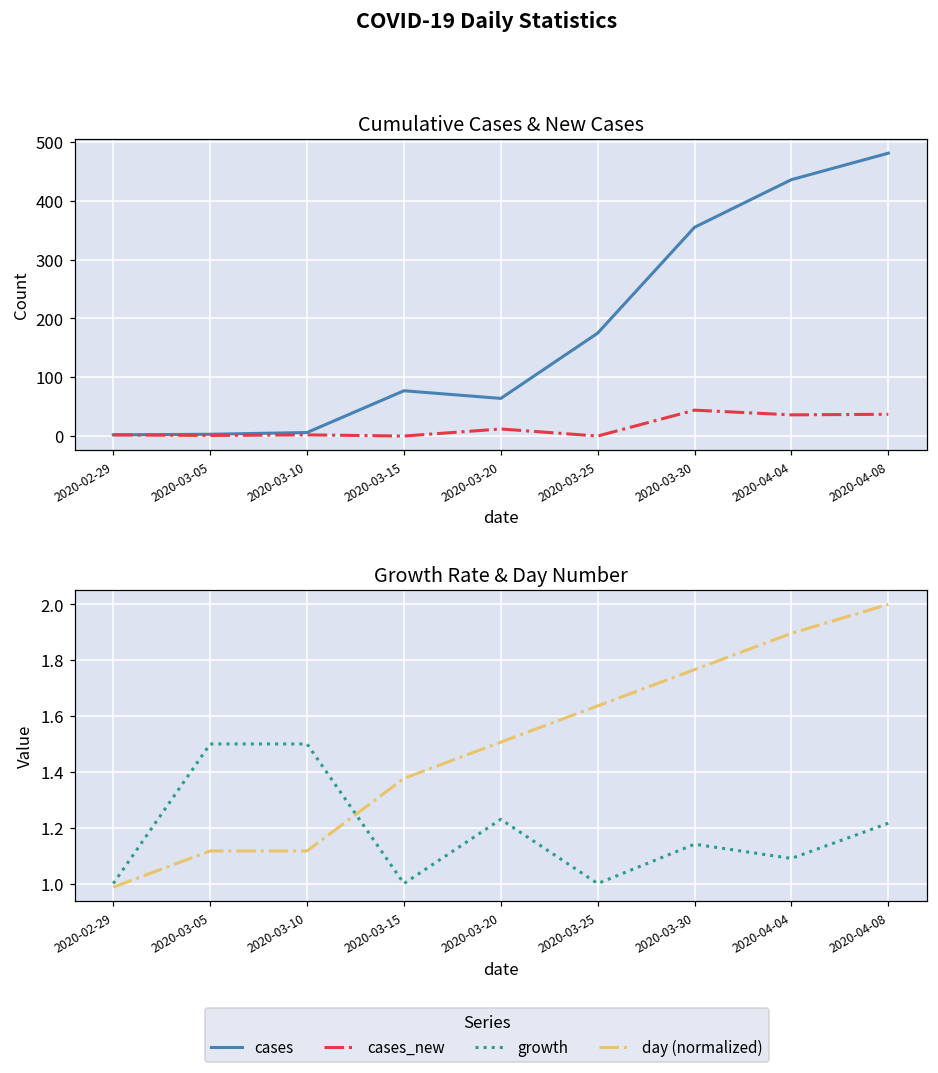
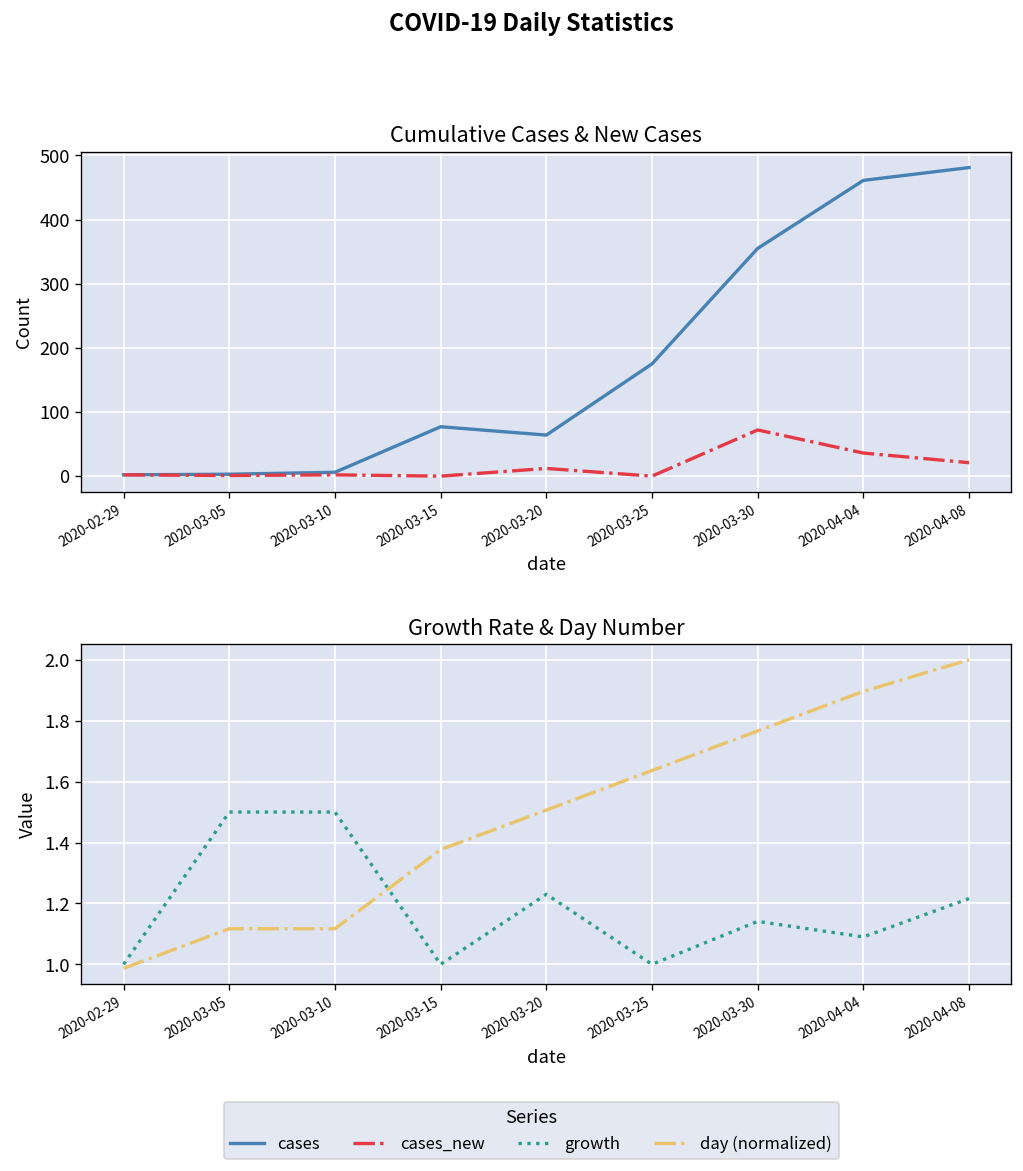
Cumulative Cases & New Cases, cases_new, 2020-03-30: 40 -> 70
Cumulative Cases & New Cases, cases, 2020-04-04: 440 -> 460
Cumulative Cases & New Cases, cases_new, 2020-04-08: 40 -> 20
